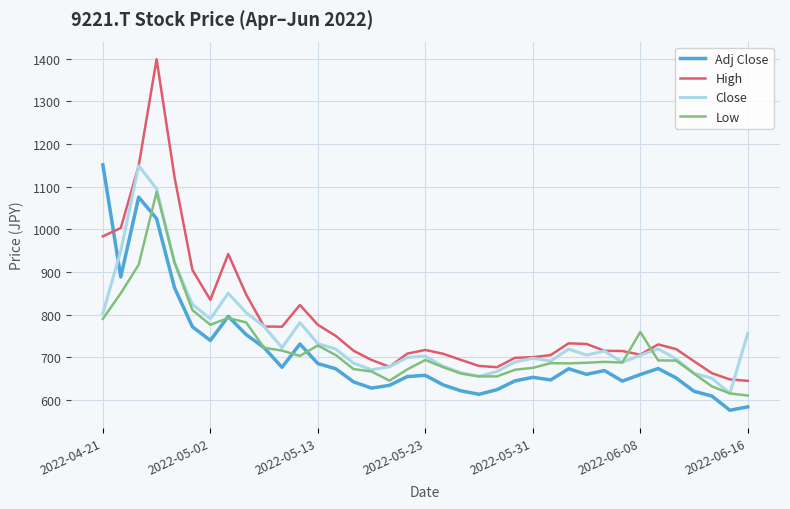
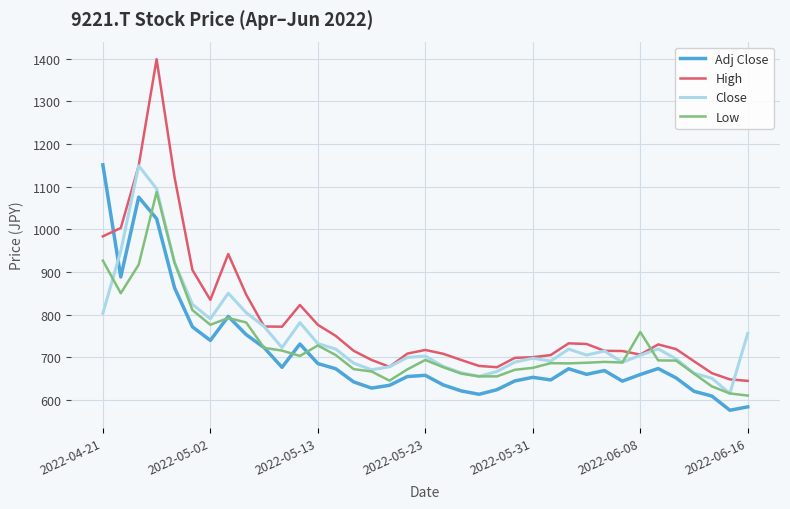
Low, 2022-04-21: 790 -> 930
